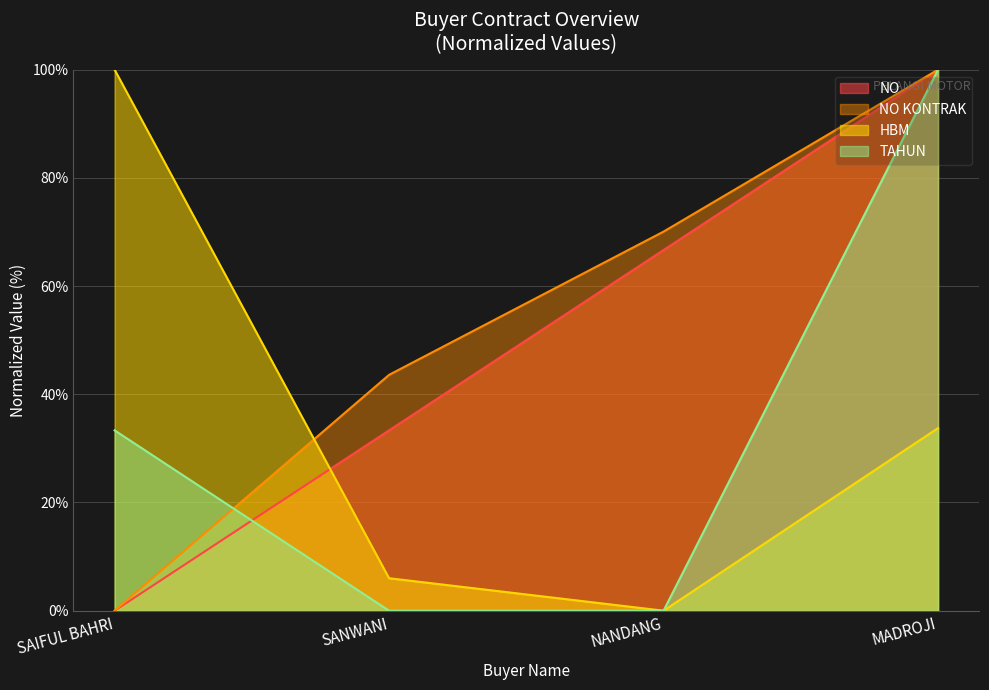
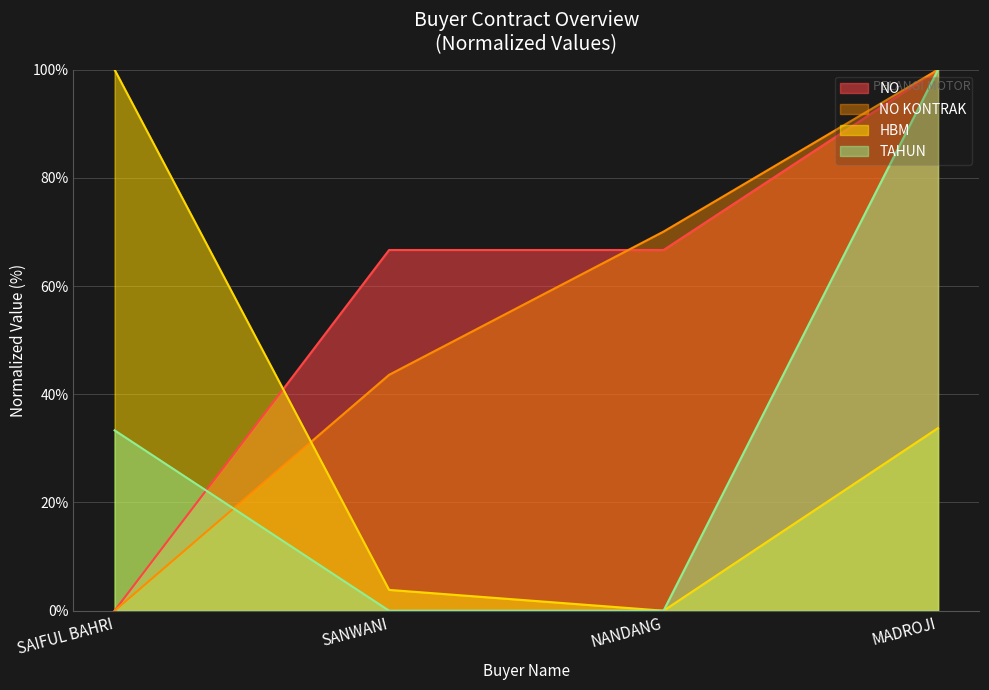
NO, SANWANI: 33% -> 67%
HBM, SANWANI: 6% -> 4%
